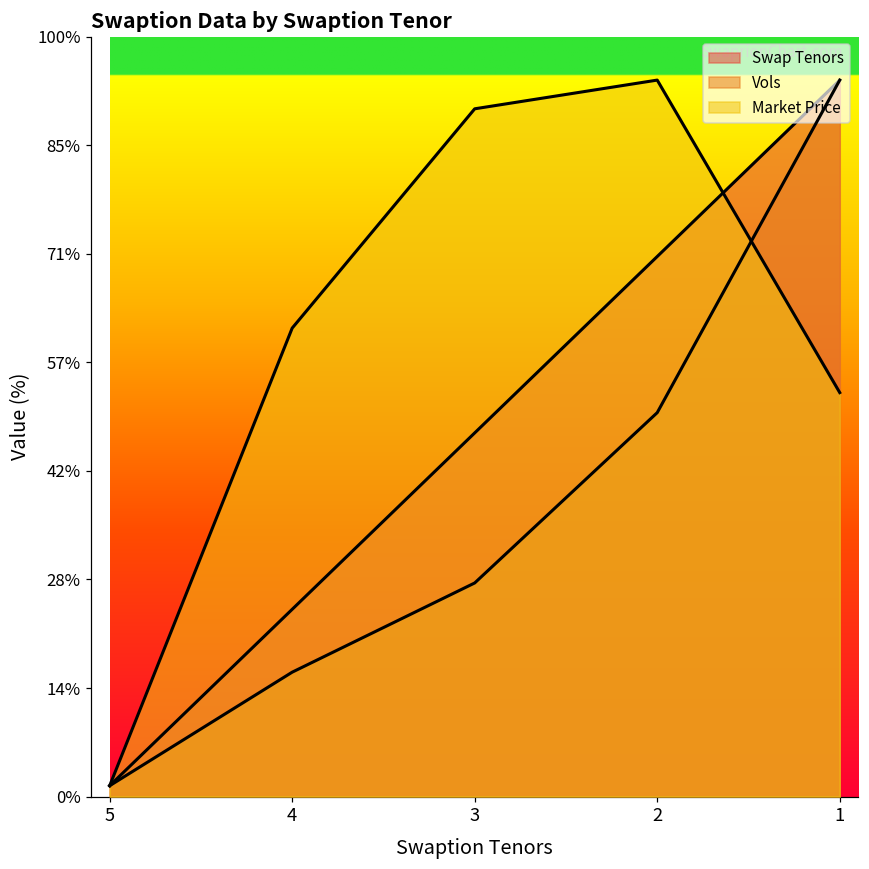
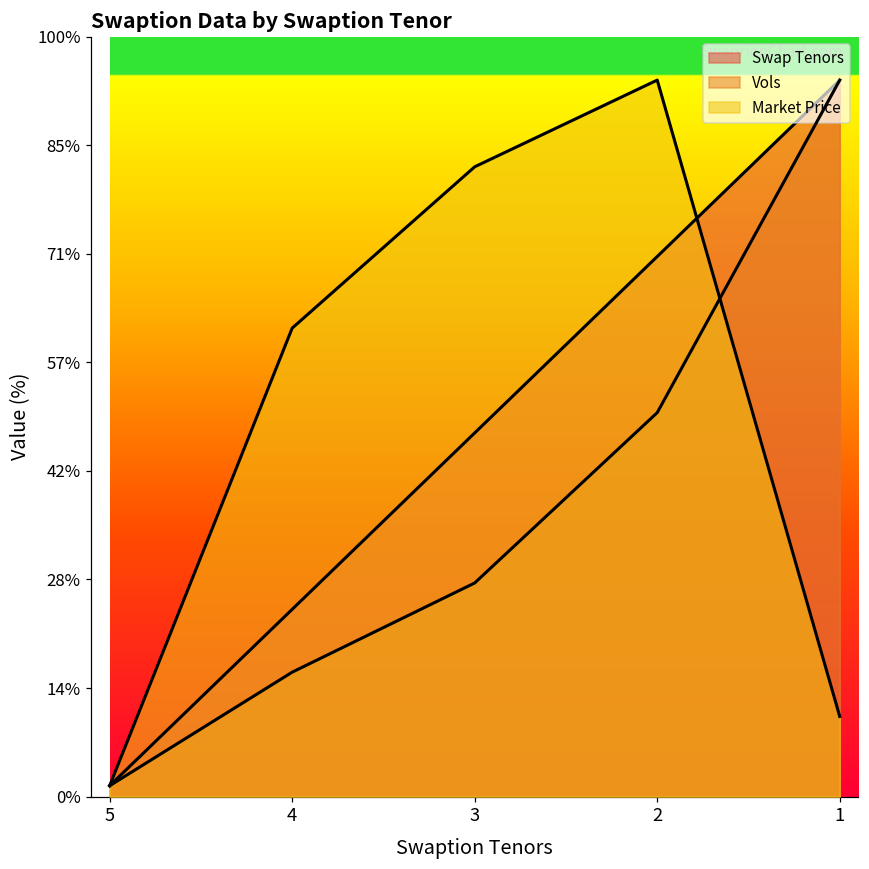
Market Price, 3: 91% -> 83%
Market Price, 1: 53% -> 11%
